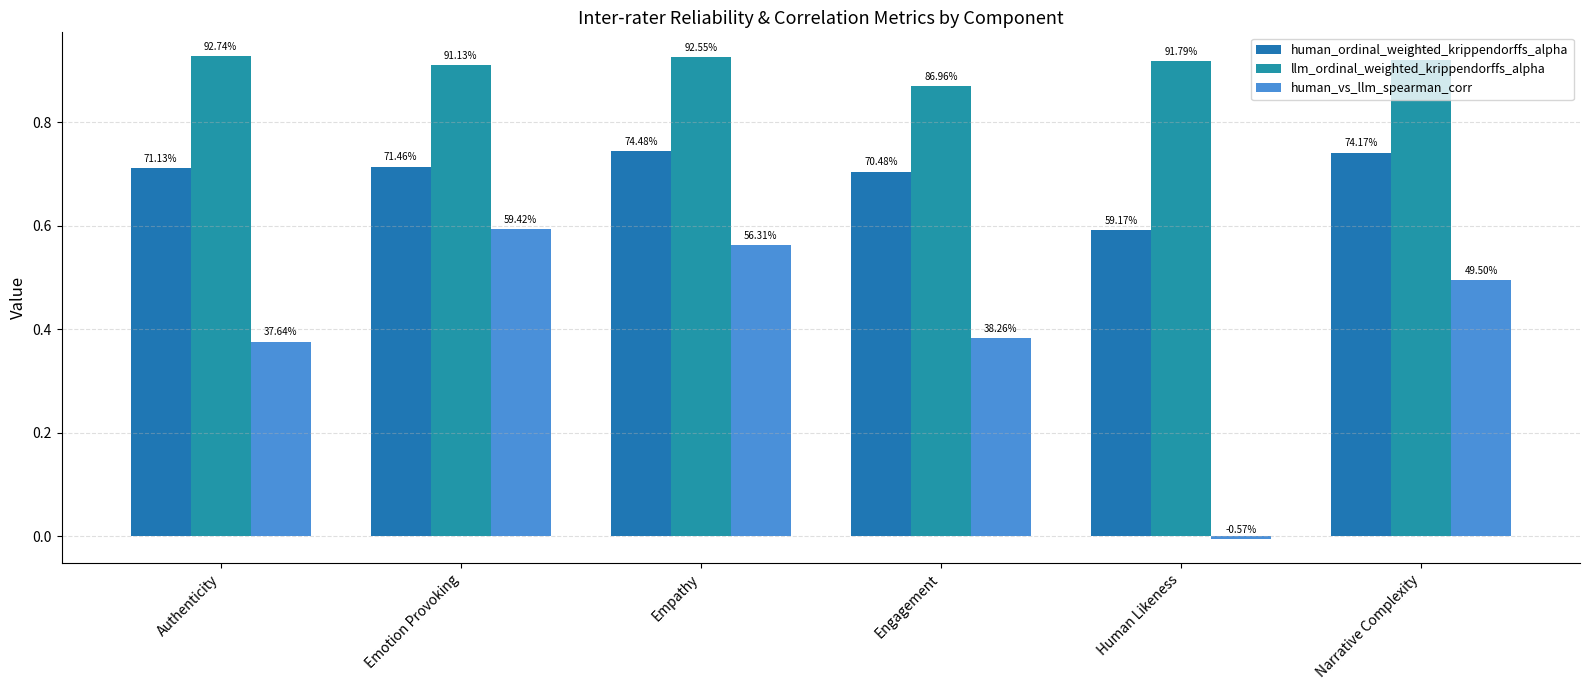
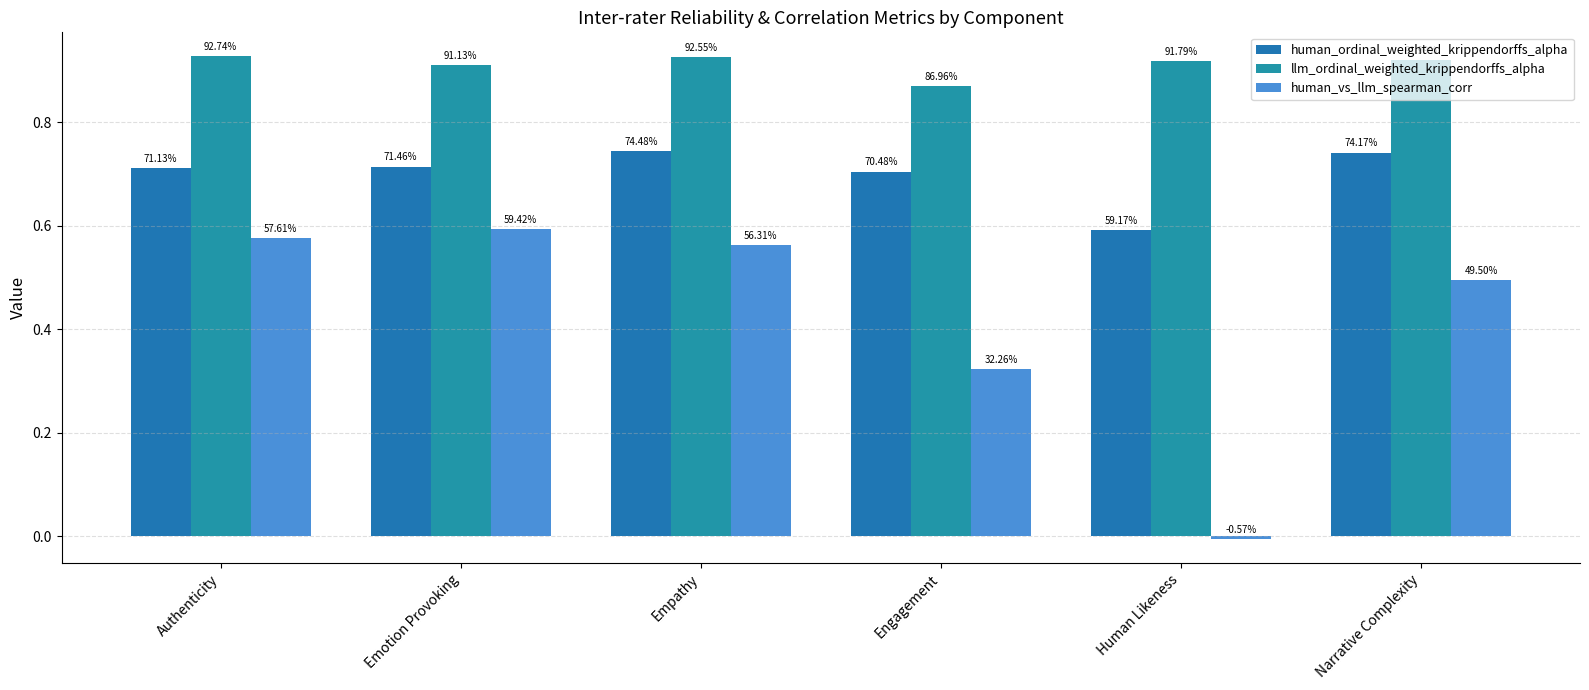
human_vs_llm_spearman_corr, Authenticity: 37.64% -> 57.61%
human_vs_llm_spearman_corr, Engagement: 38.26% -> 32.26%
